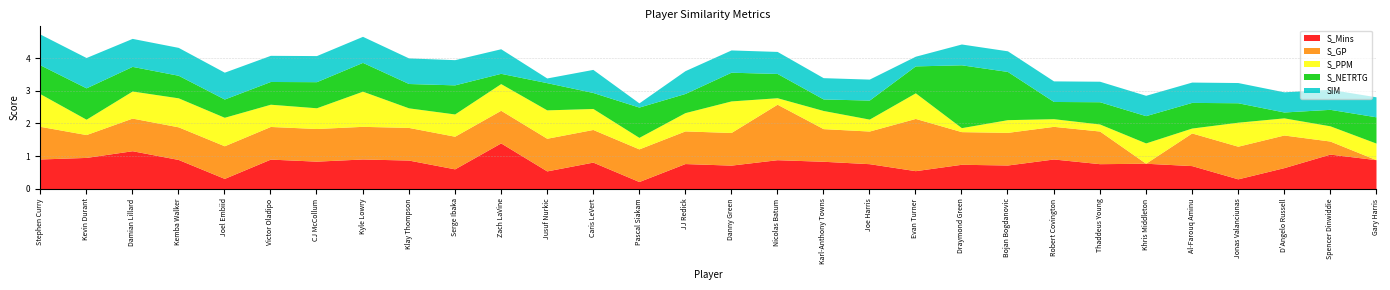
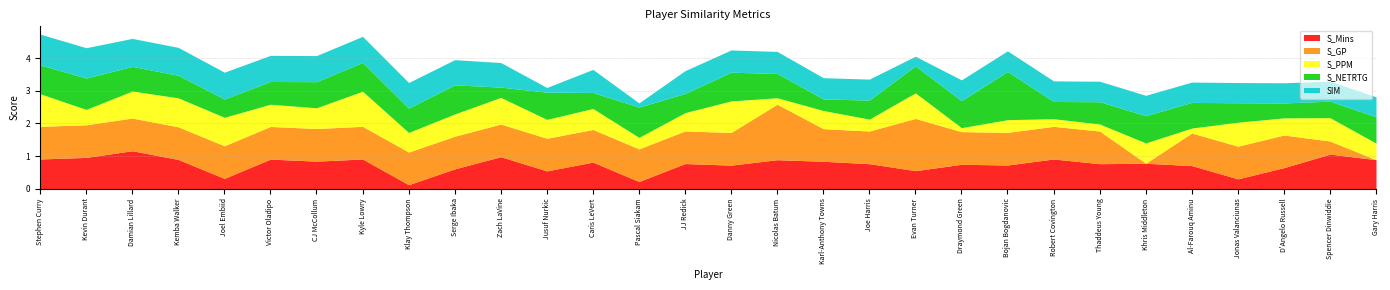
S_GP, Kevin Durant: 0.7 -> 1.0
S_Mins, Klay Thompson: 0.9 -> 0.1
S_Mins, Zach LaVine: 1.4 -> 1.0
S_PPM, Jusuf Nurkic: 0.9 -> 0.6
S_NETRTG, Draymond Green: 1.9 -> 0.8
S_NETRTG, D'Angelo Russell: 0.2 -> 0.5
S_PPM, Spencer Dinwiddie: 0.5 -> 0.7
